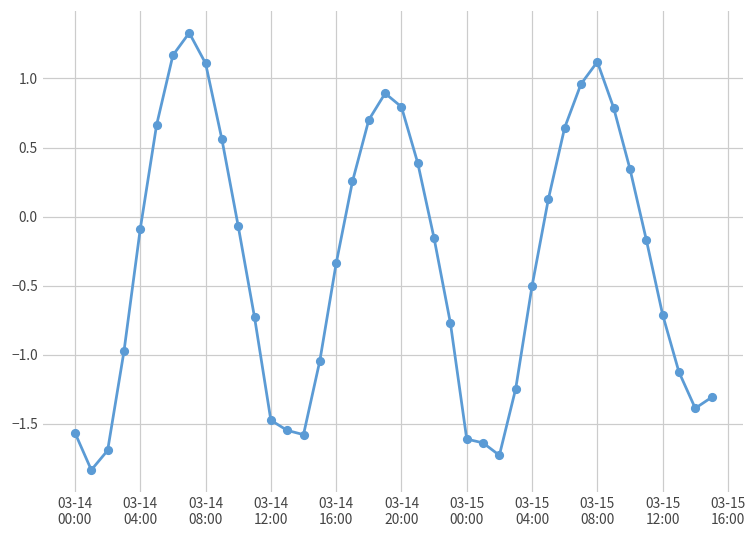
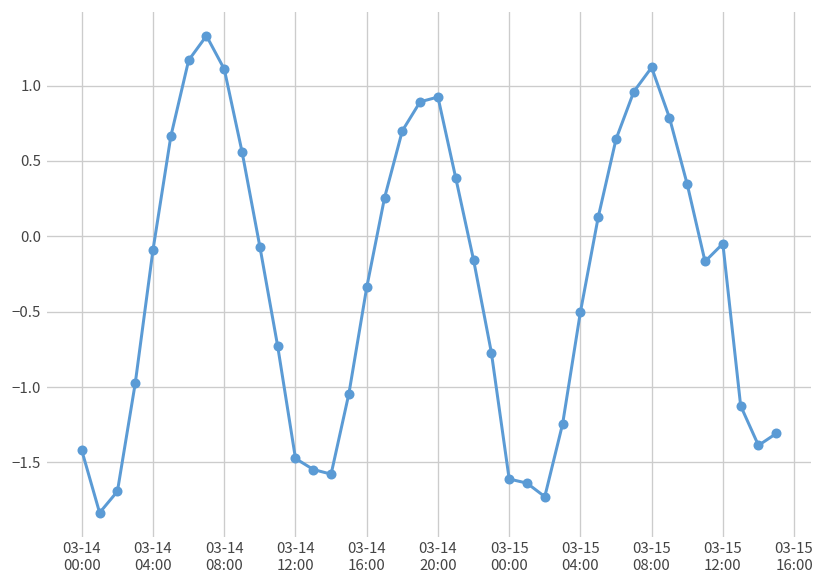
03-14 00:00: -1.56 -> -1.42
03-14 20:00: 0.79 -> 0.92
03-15 12:00: -0.71 -> -0.05
